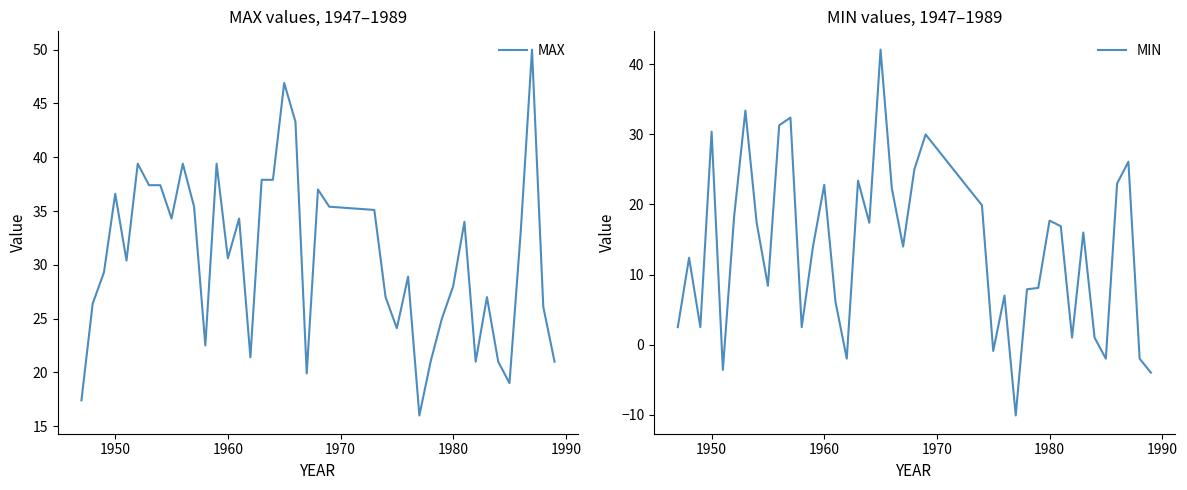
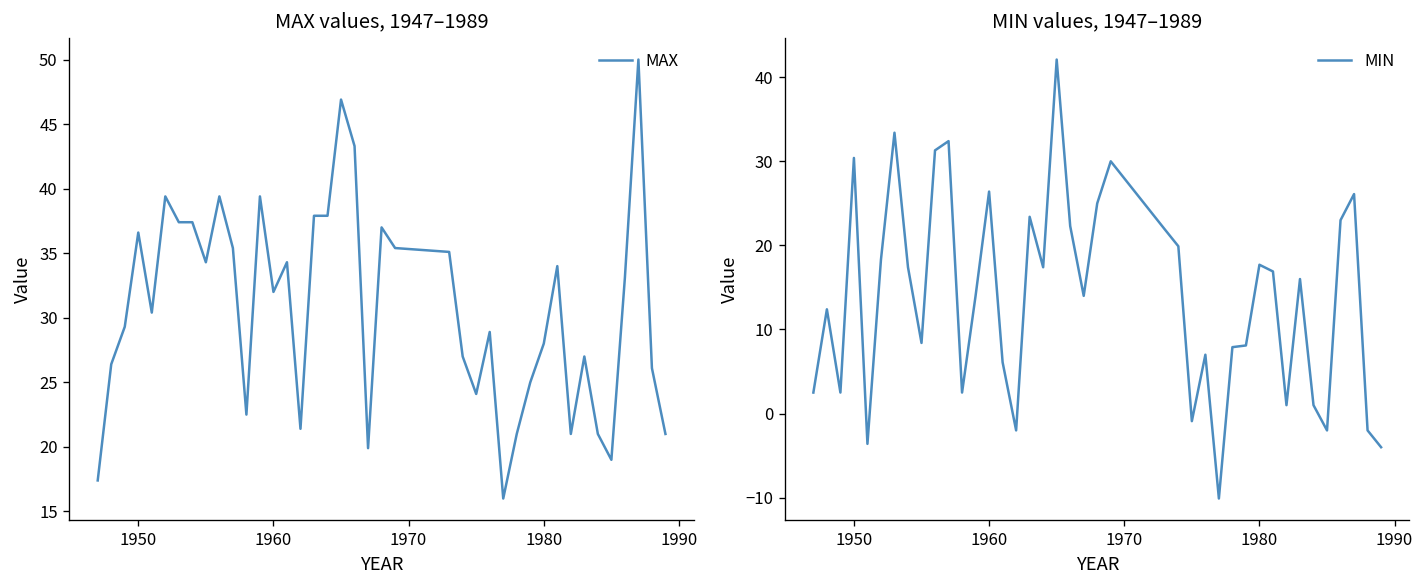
MAX values, 1947–1989, 1960: 30.6 -> 32.0
MIN values, 1947–1989, 1960: 23 -> 26
